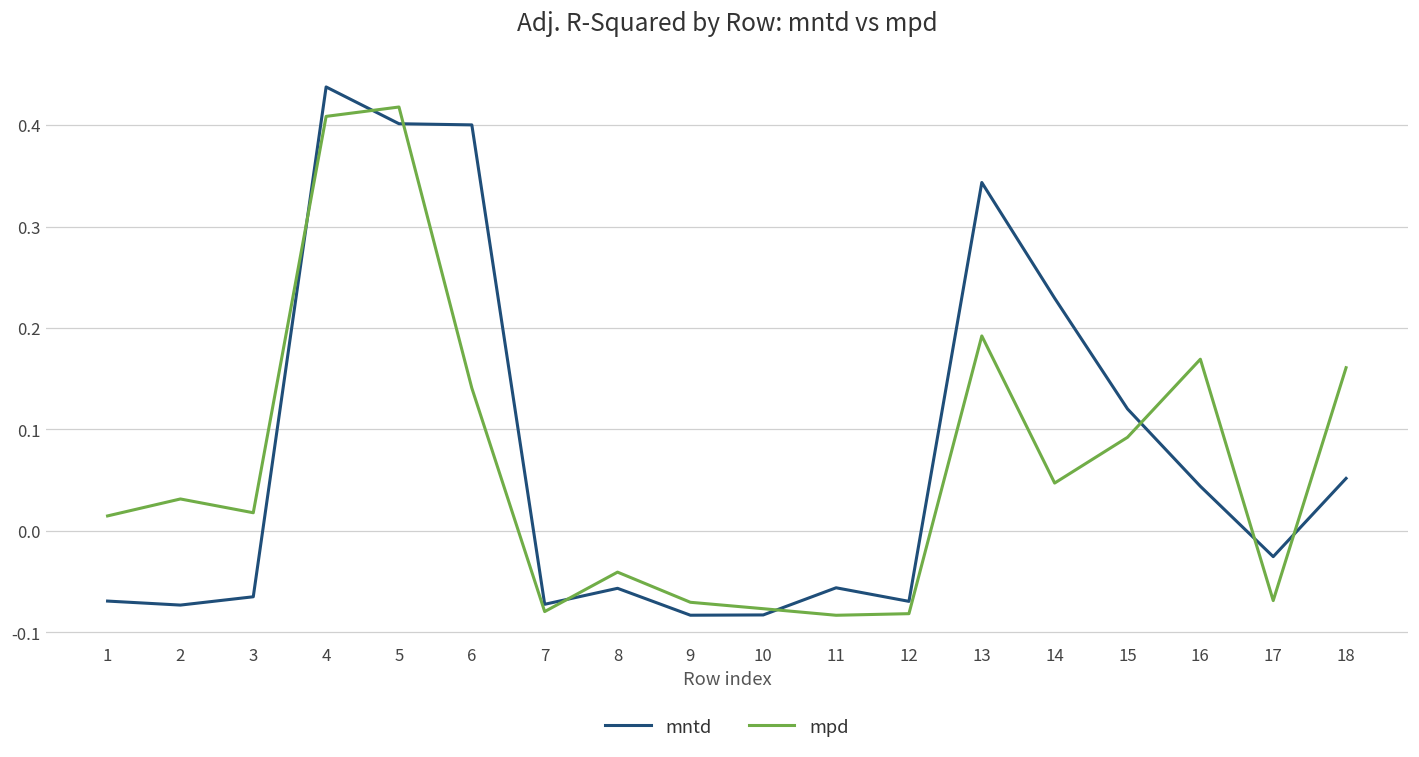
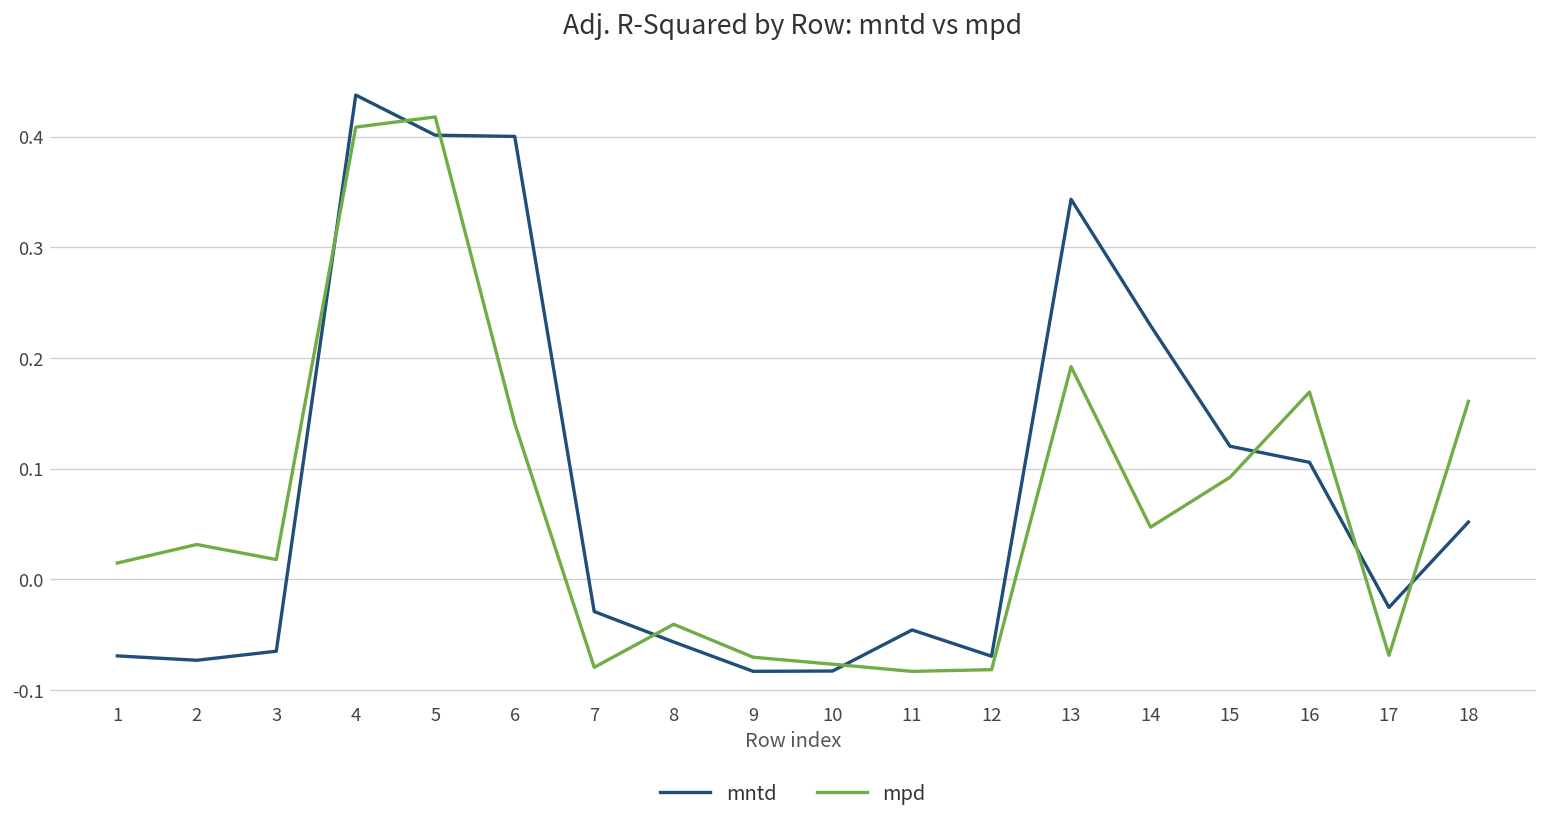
mntd, 7: -0.07 -> -0.03
mntd, 11: -0.06 -> -0.05
mntd, 16: 0.04 -> 0.11
